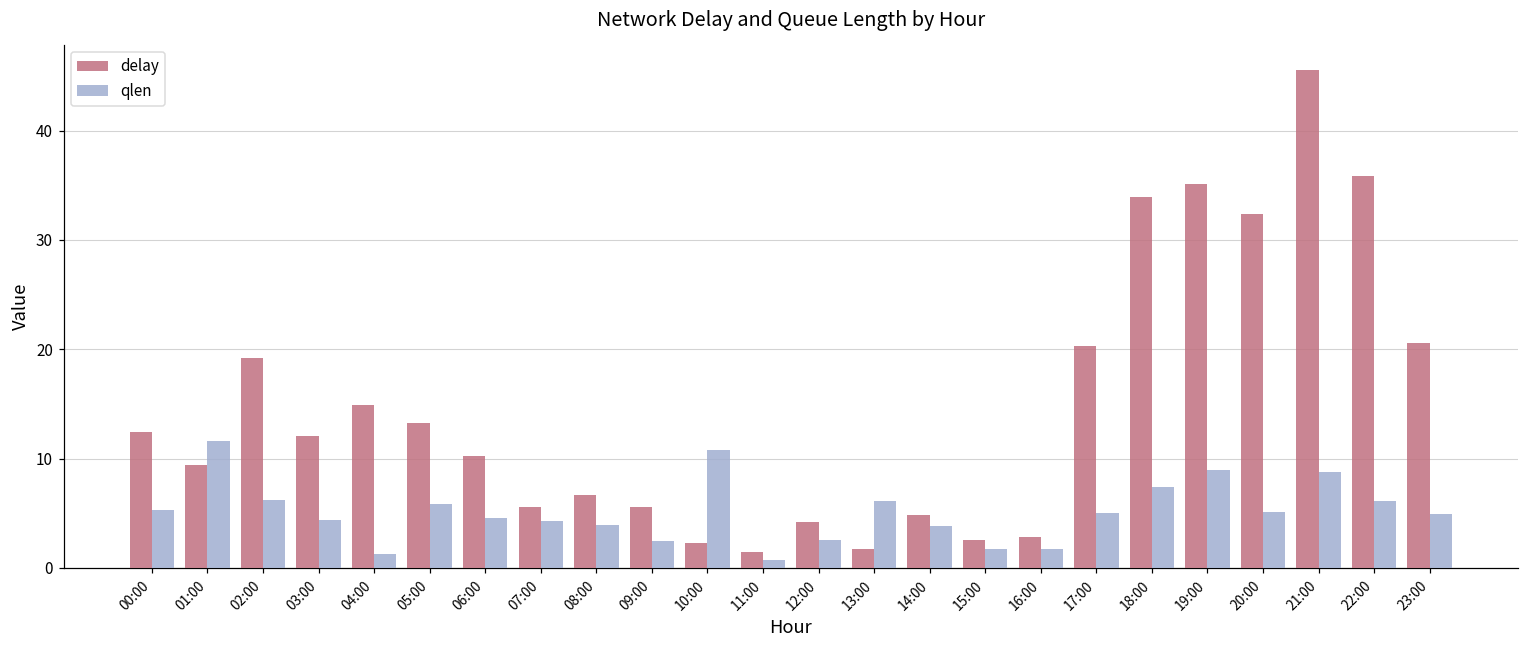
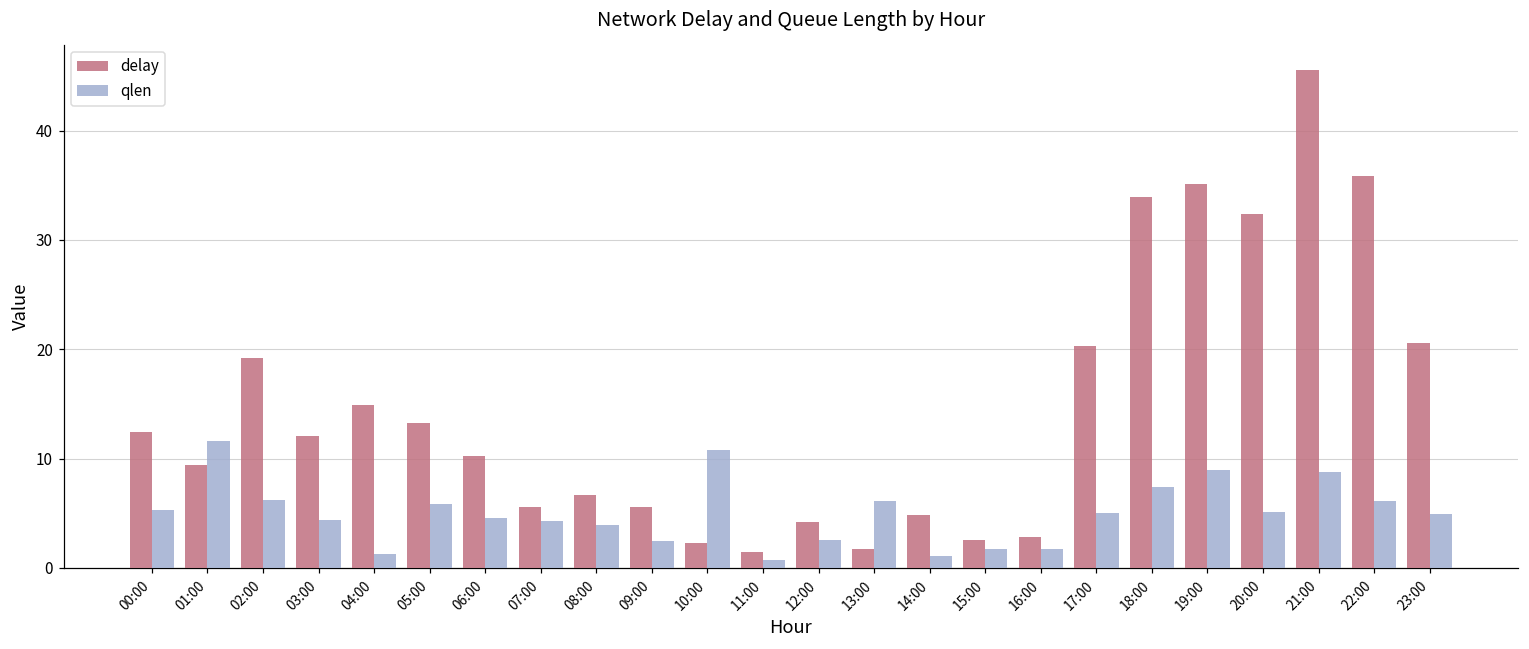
qlen, 14:00: 4 -> 1
